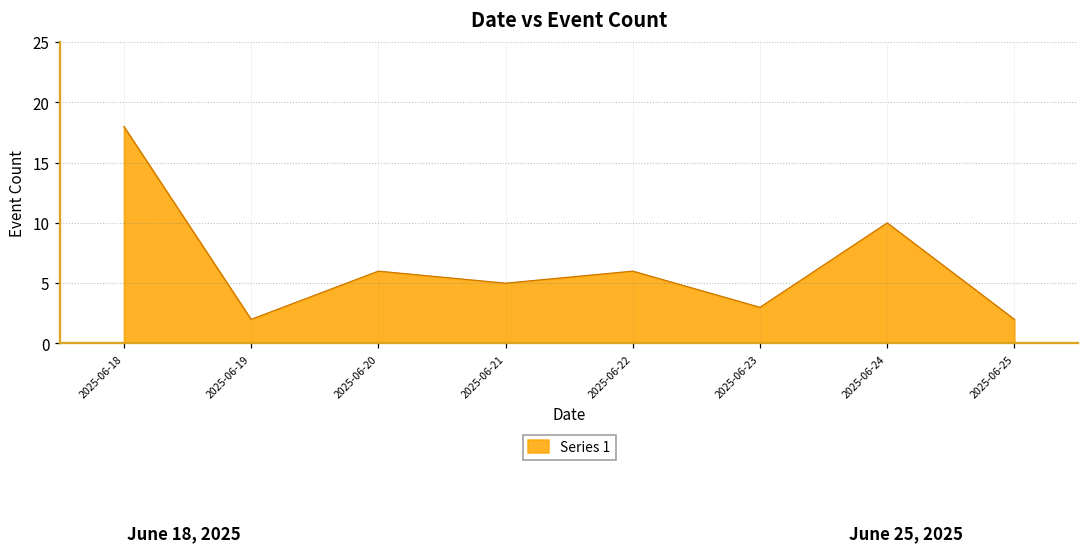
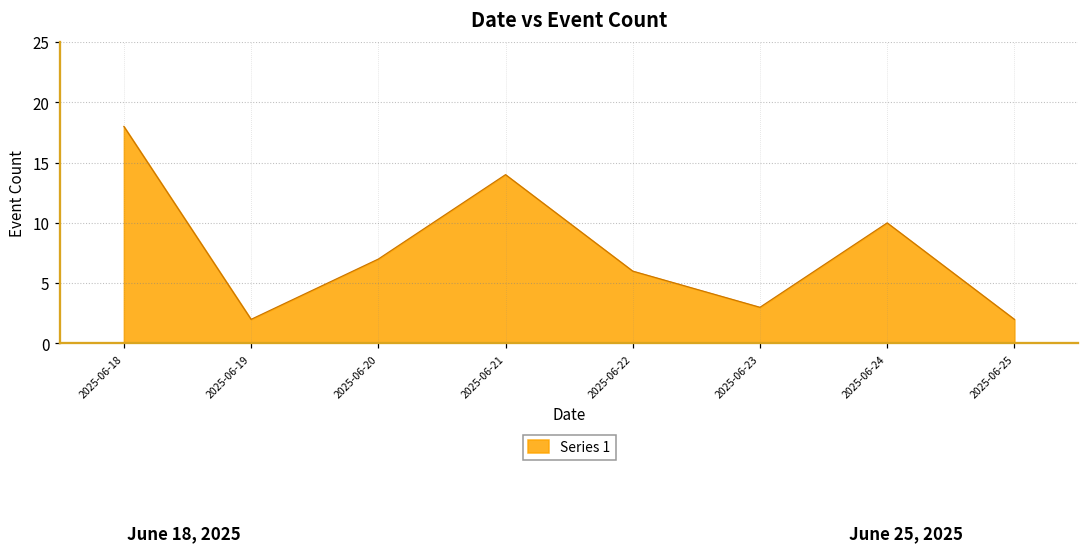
2025-06-20: 6 -> 7
2025-06-21: 5 -> 14
